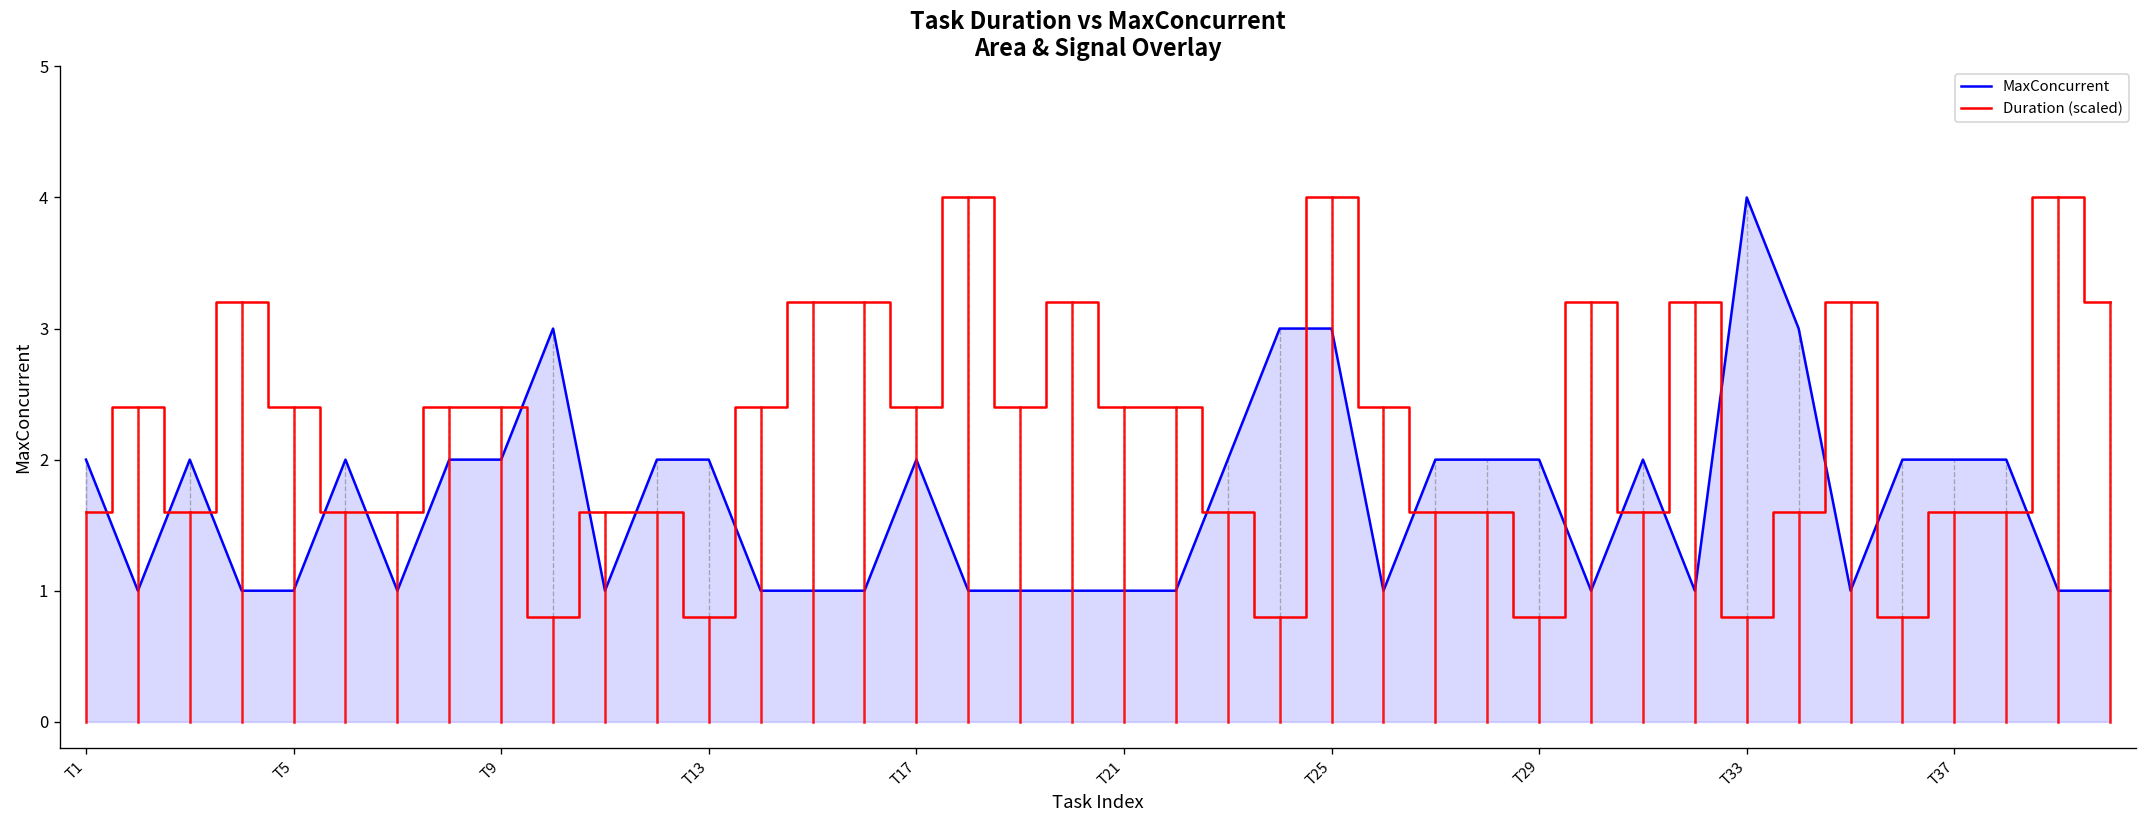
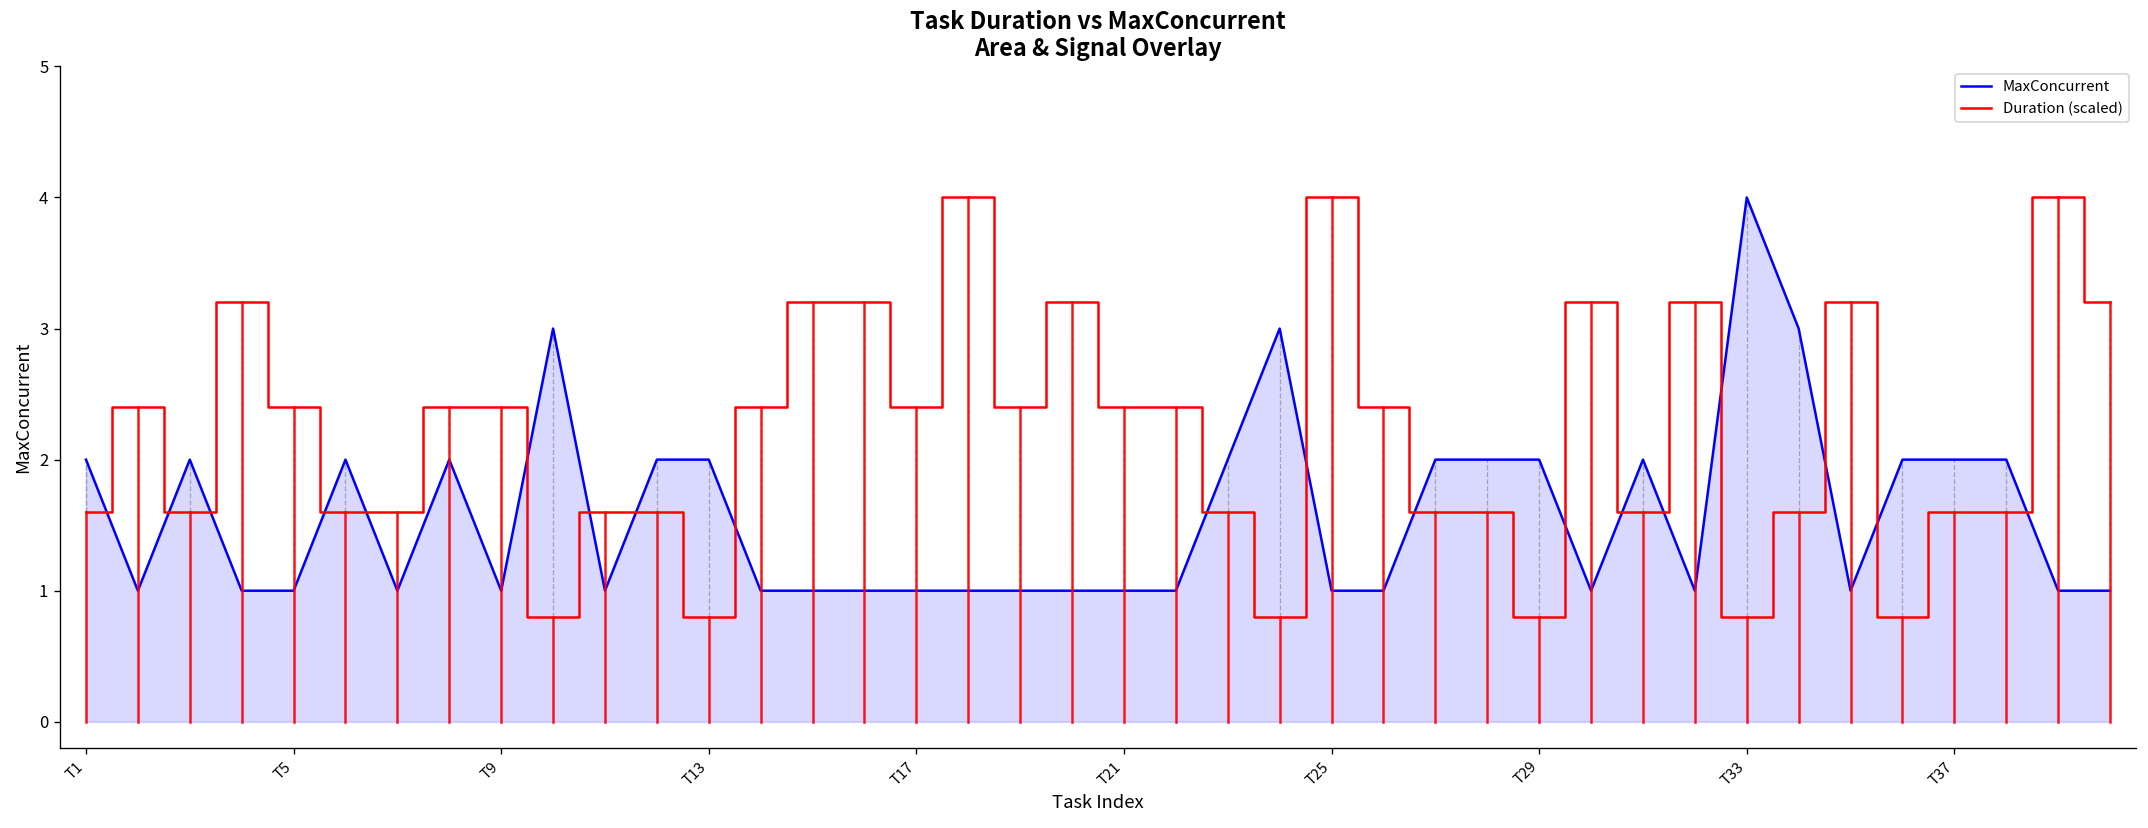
MaxConcurrent, T9: 2 -> 1
MaxConcurrent, T17: 2 -> 1
MaxConcurrent, T25: 3 -> 1
